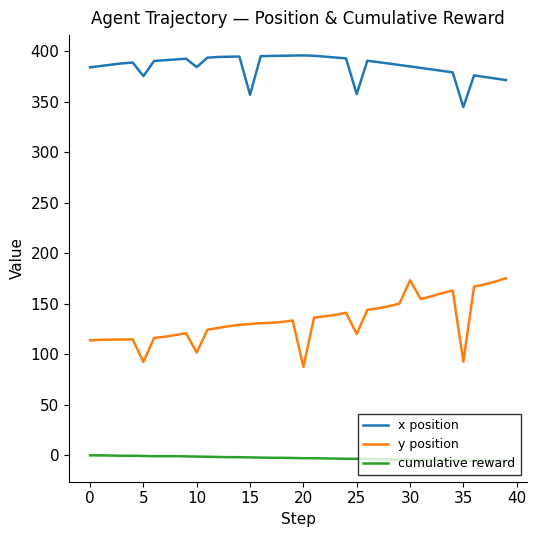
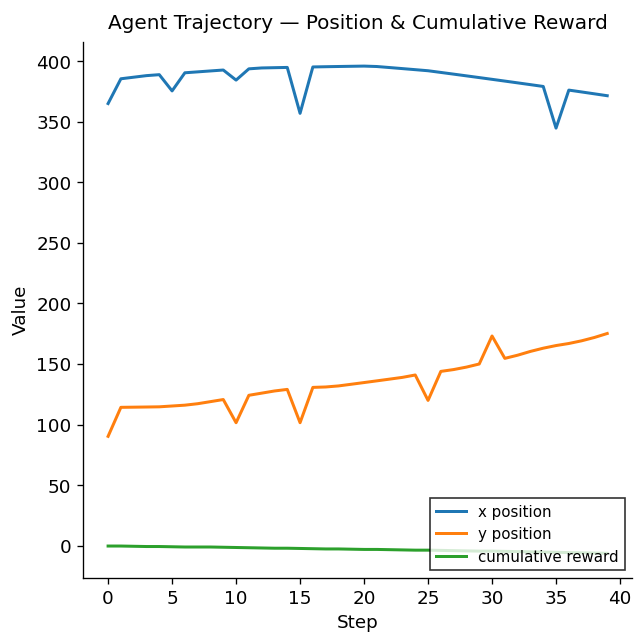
x position, 0: 384 -> 365
y position, 0: 114 -> 90
y position, 5: 92 -> 115
y position, 15: 130 -> 102
y position, 20: 87 -> 135
x position, 25: 358 -> 392
y position, 35: 93 -> 165
